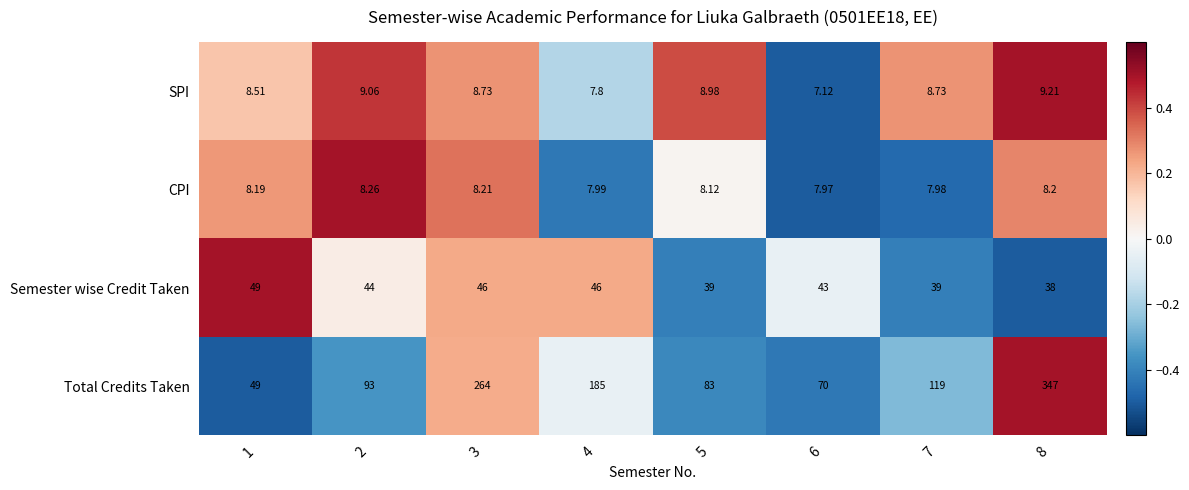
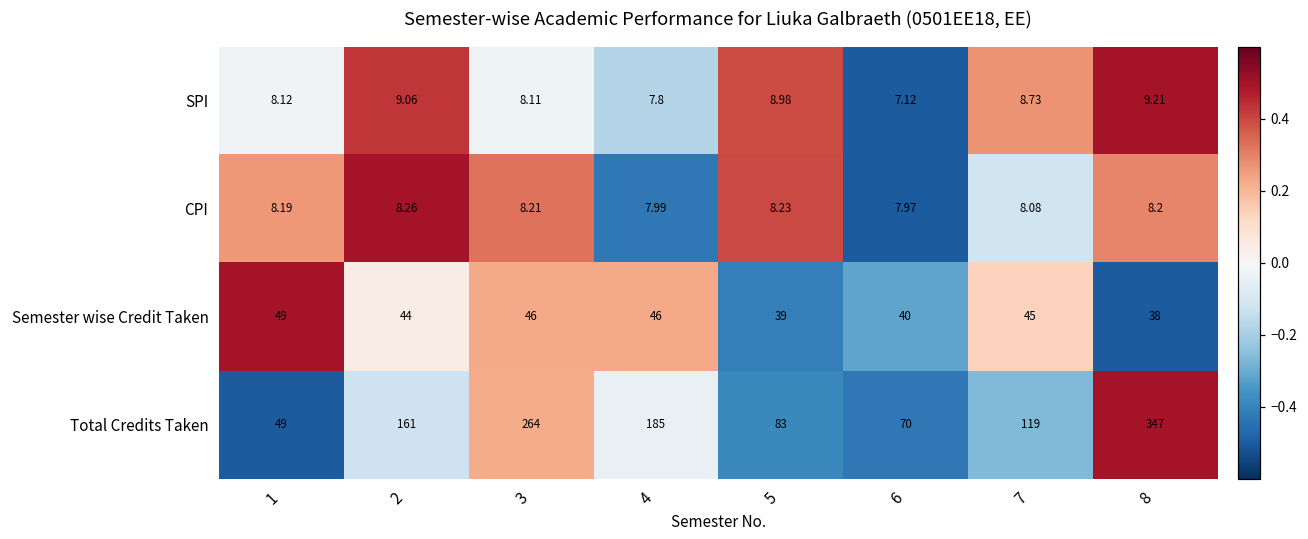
SPI, 1: 8.51 -> 8.12
SPI, 3: 8.73 -> 8.11
CPI, 5: 8.12 -> 8.23
CPI, 7: 7.98 -> 8.08
Semester wise Credit Taken, 6: 43 -> 40
Semester wise Credit Taken, 7: 39 -> 45
Total Credits Taken, 2: 93 -> 161
